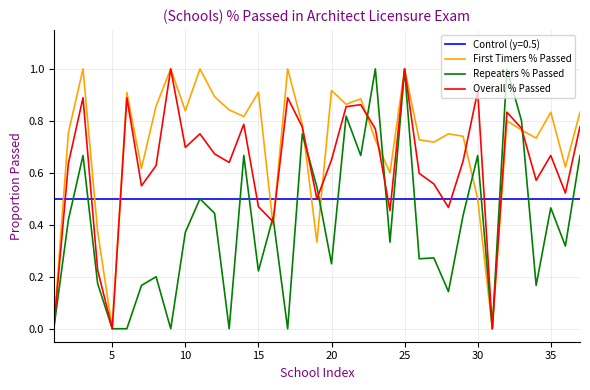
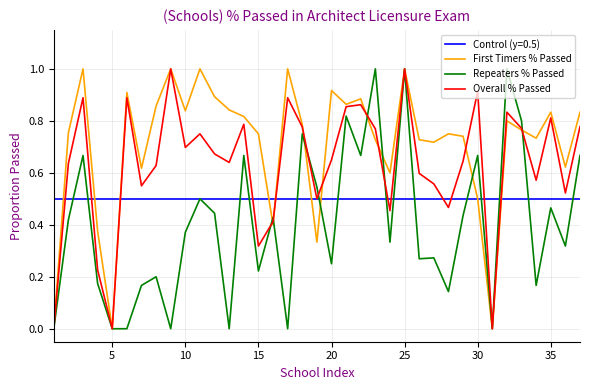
First Timers % Passed, 15: 0.91 -> 0.75
Overall % Passed, 15: 0.47 -> 0.32
Overall % Passed, 35: 0.67 -> 0.81
